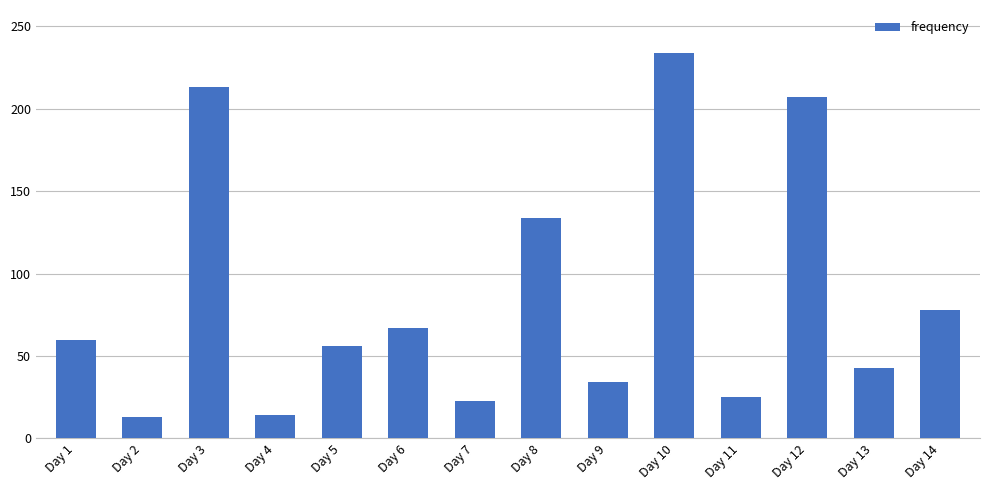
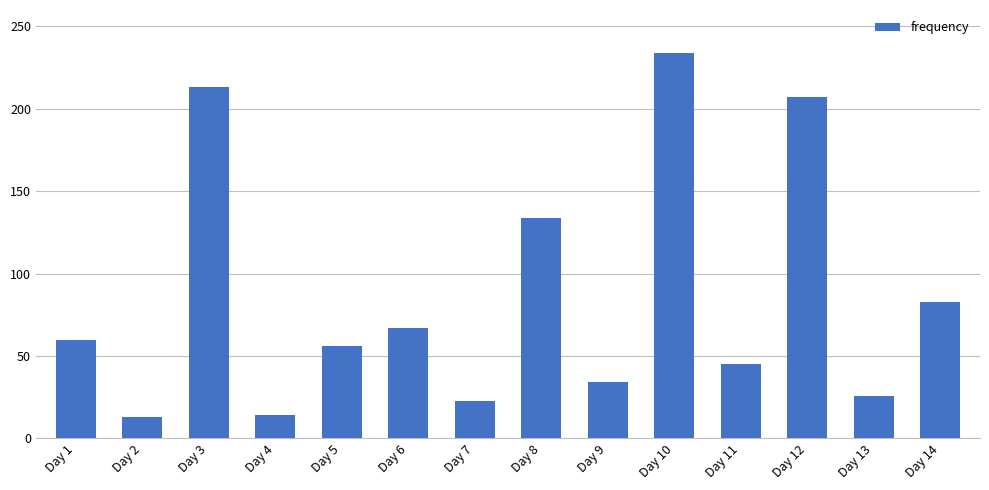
Day 11: 25 -> 45
Day 13: 43 -> 26
Day 14: 78 -> 83
